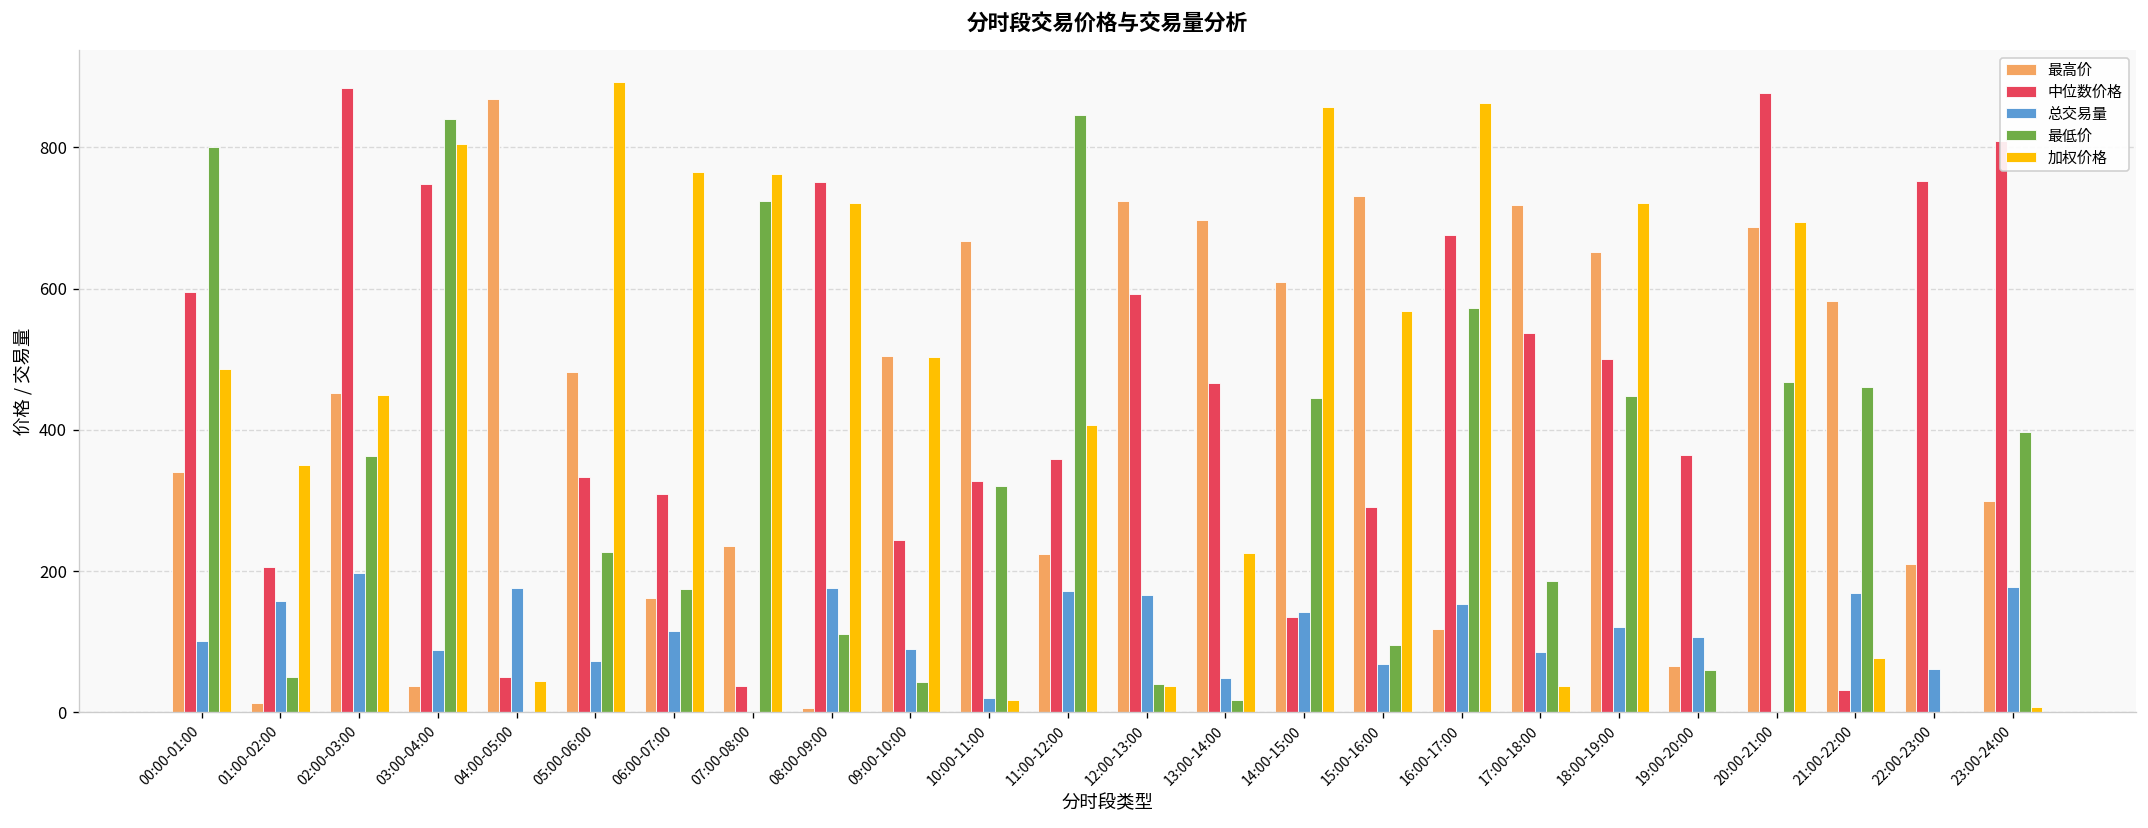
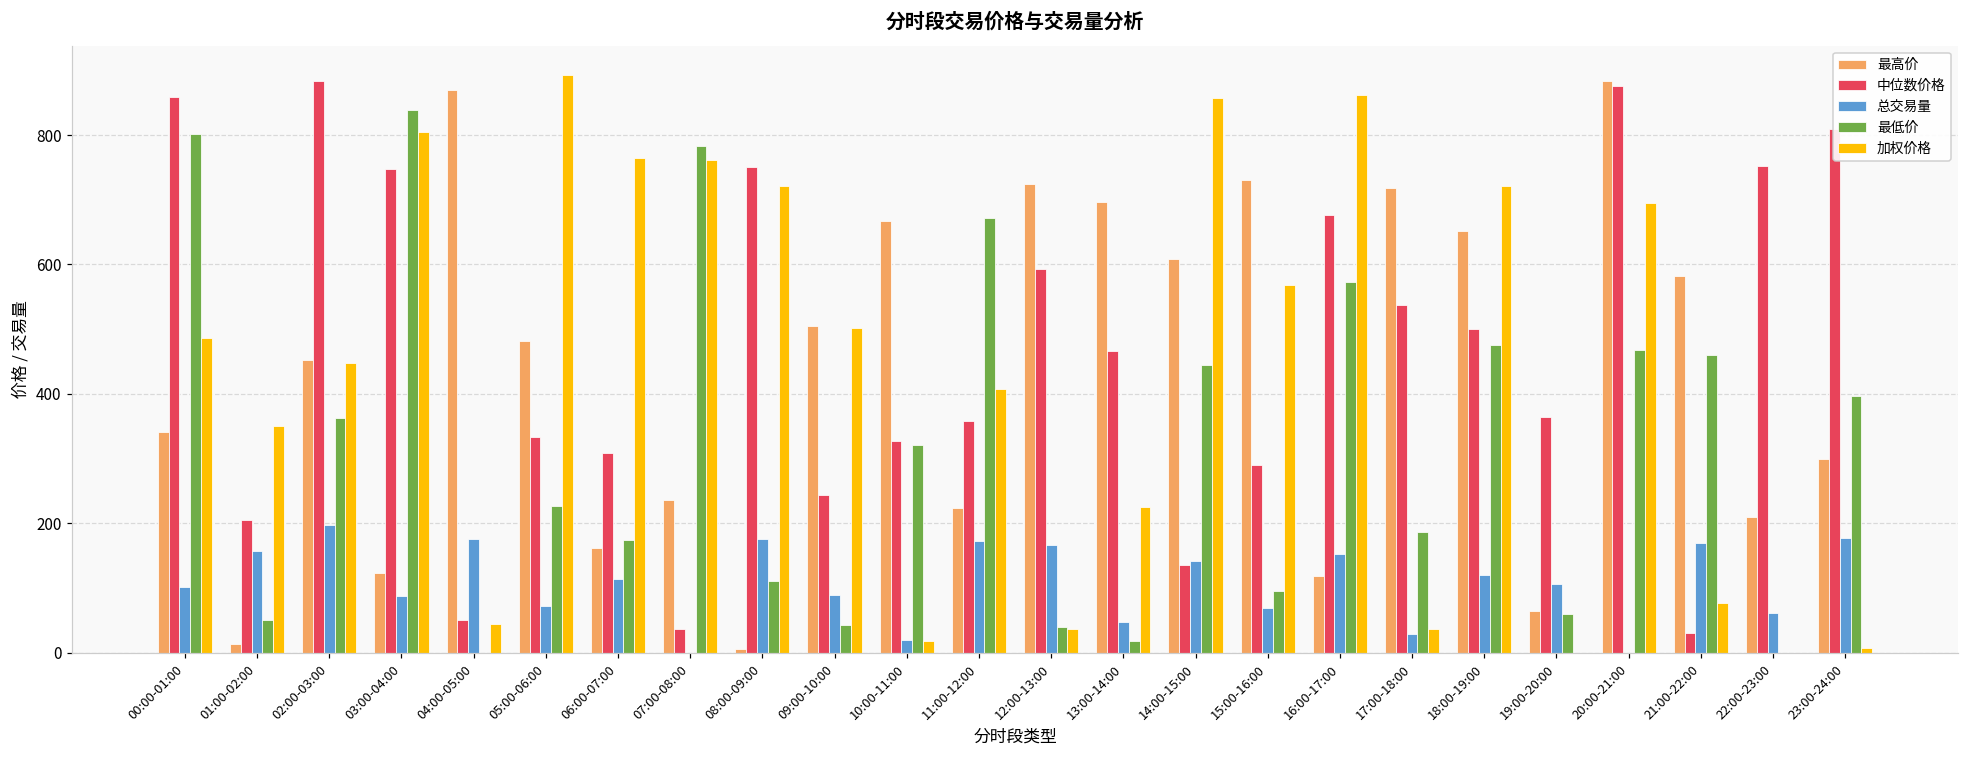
中位数价格, 00:00-01:00: 600 -> 860
最高价, 03:00-04:00: 40 -> 120
最低价, 07:00-08:00: 720 -> 780
最低价, 11:00-12:00: 850 -> 670
总交易量, 17:00-18:00: 80 -> 30
最低价, 18:00-19:00: 450 -> 470
最高价, 20:00-21:00: 690 -> 880
